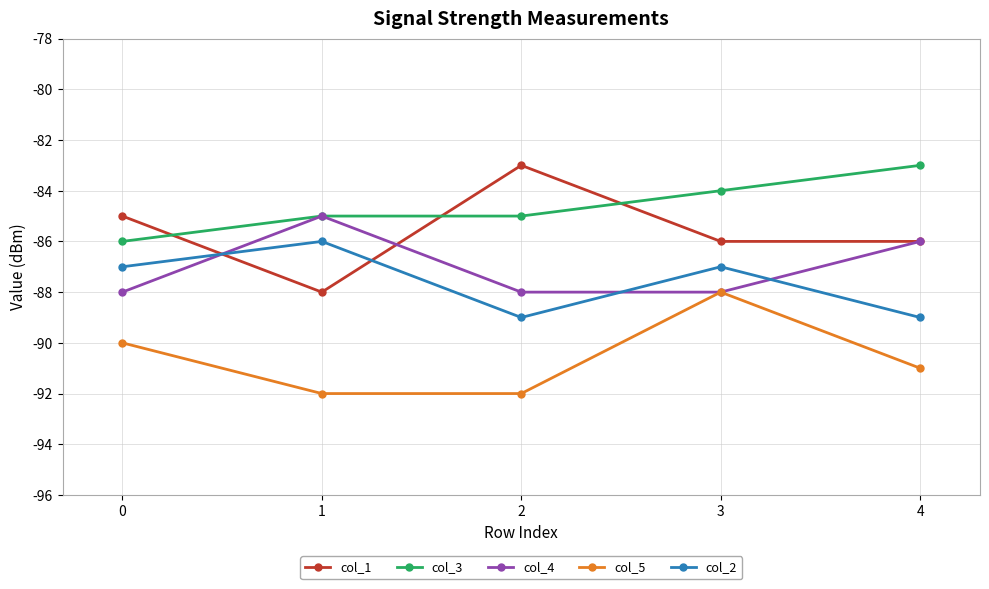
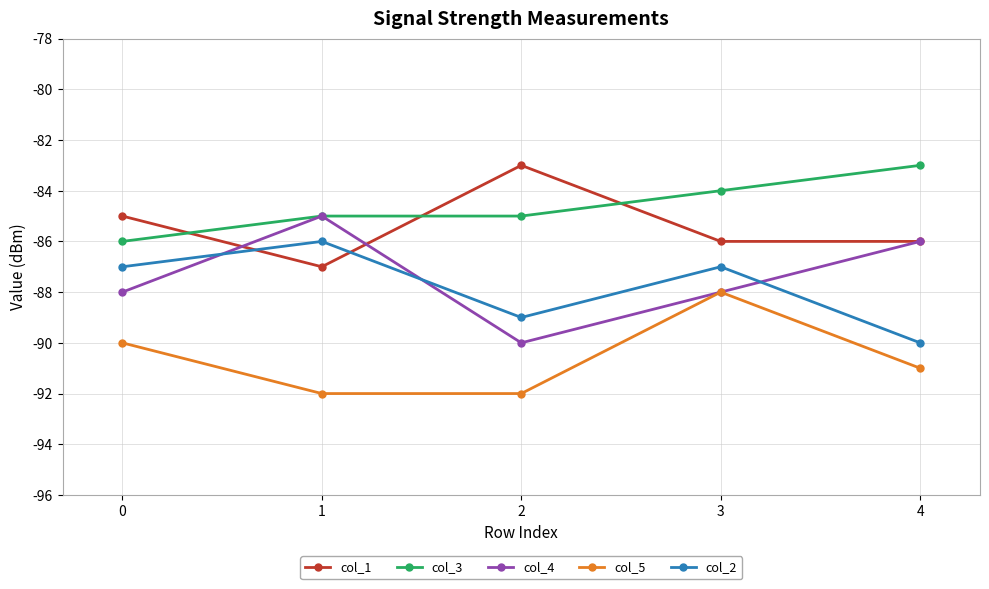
col_1, 1: -88 -> -87
col_4, 2: -88 -> -90
col_2, 4: -89 -> -90
